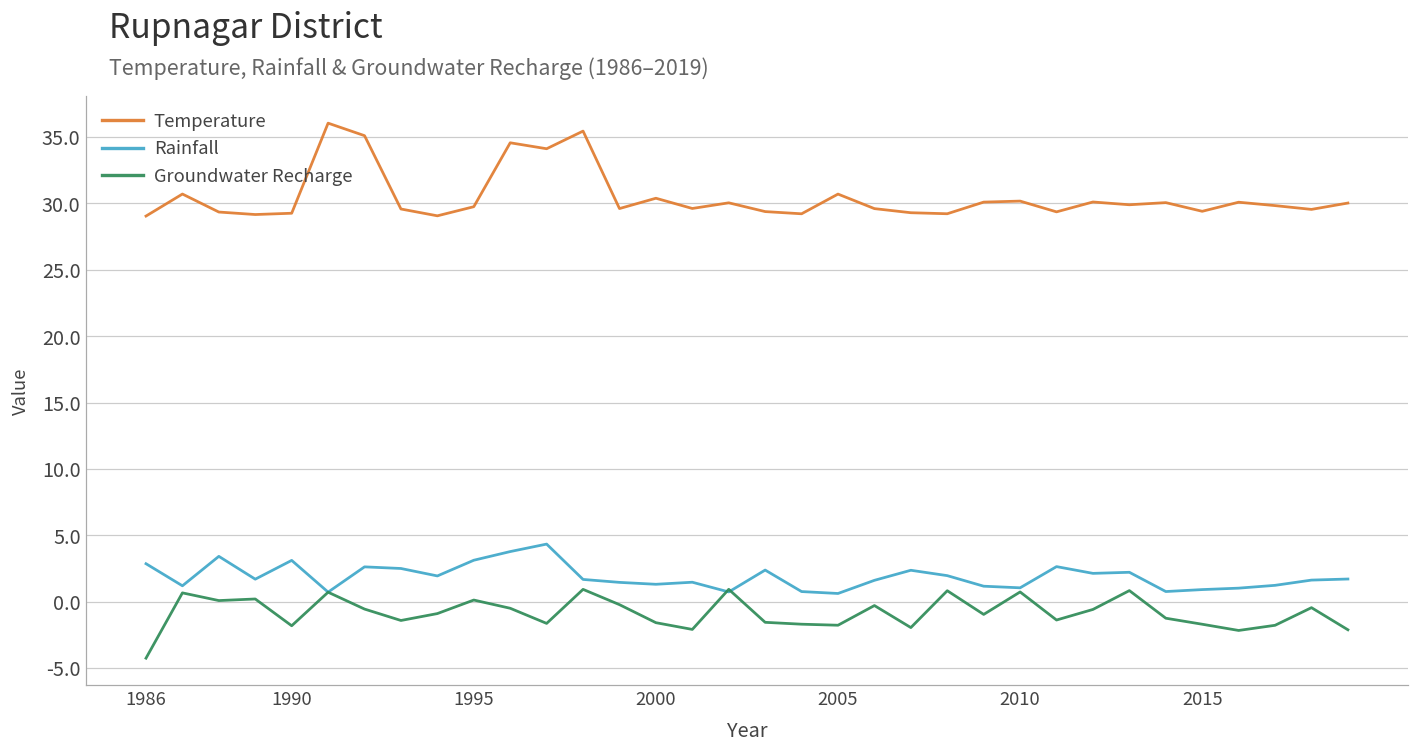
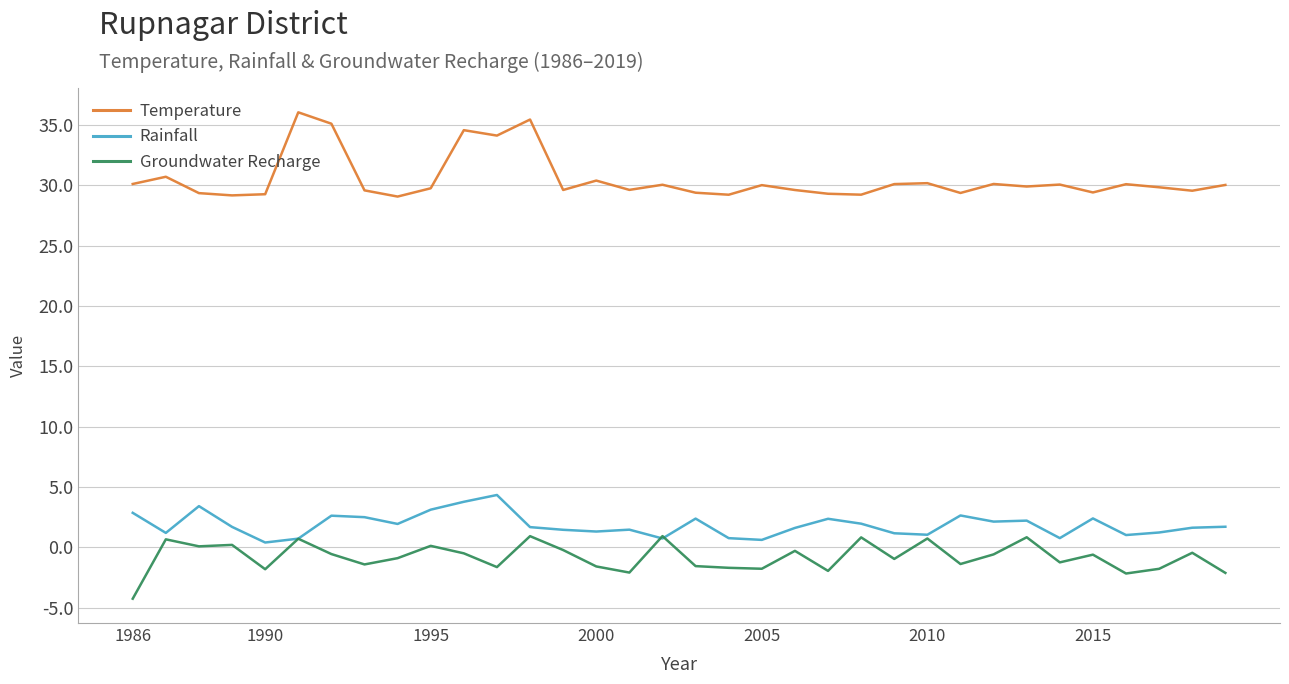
Temperature, 1986: 29.0 -> 30.1
Rainfall, 1990: 3.1 -> 0.4
Temperature, 2005: 30.7 -> 30.0
Rainfall, 2015: 0.9 -> 2.4
Groundwater Recharge, 2015: -1.7 -> -0.6
